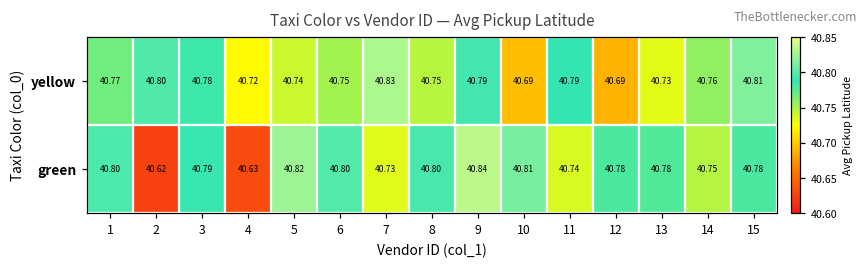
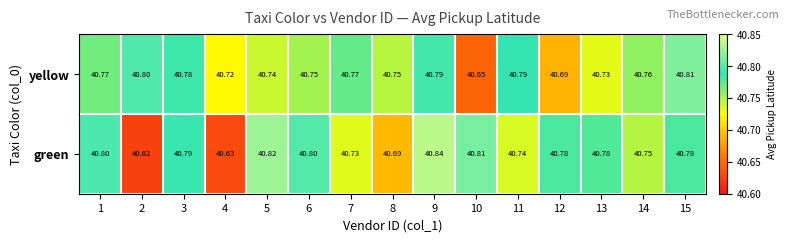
yellow, 7: 40.83 -> 40.77
yellow, 10: 40.69 -> 40.65
green, 8: 40.80 -> 40.69
